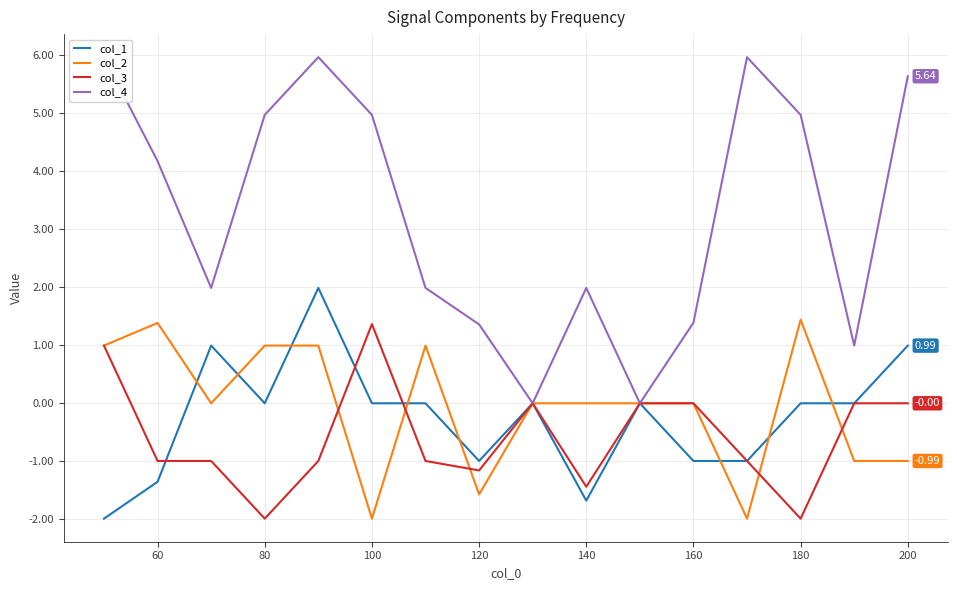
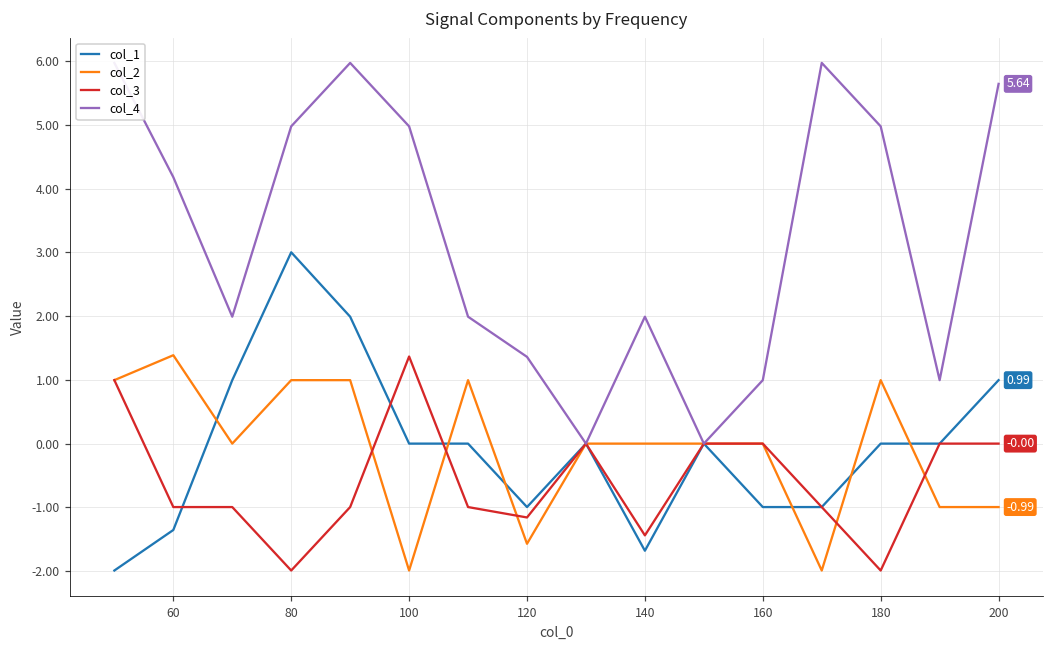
col_1, 80: 0 -> 3
col_4, 160: 1.4 -> 1.0
col_2, 180: 1.4 -> 1.0
